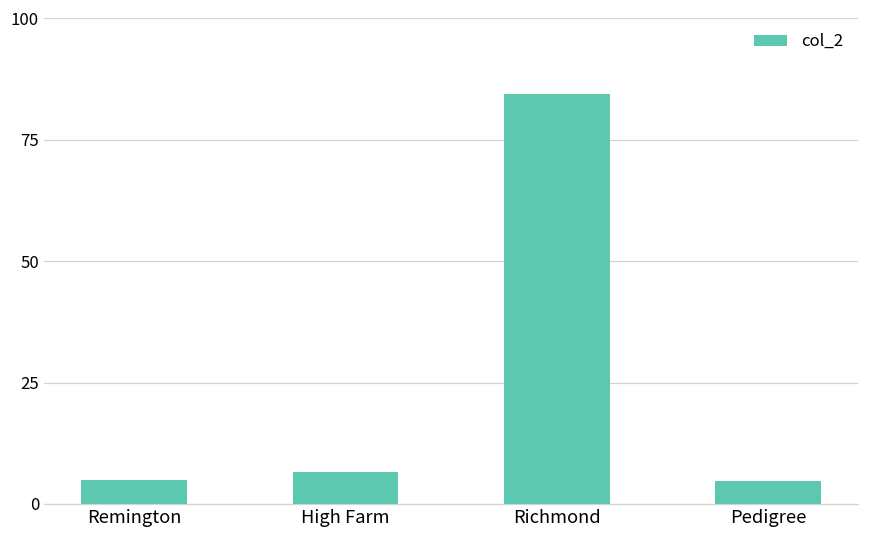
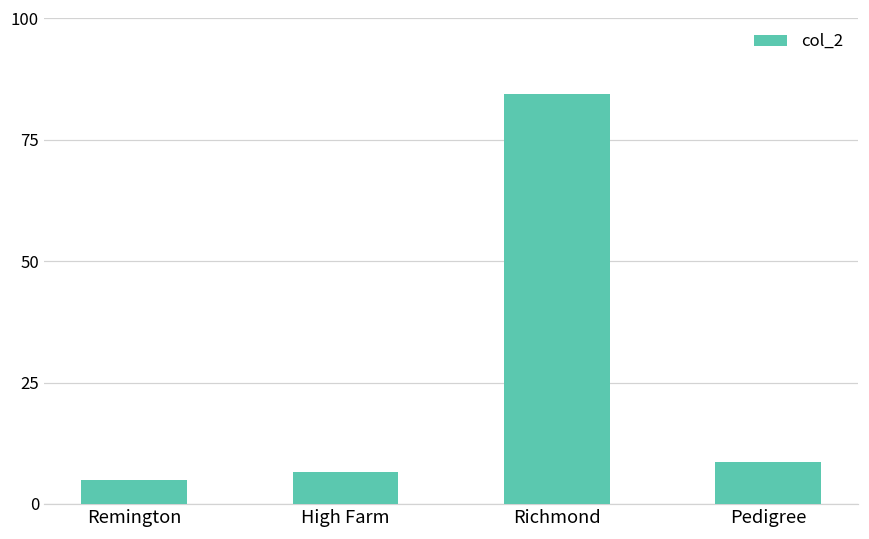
Pedigree: 5 -> 9
